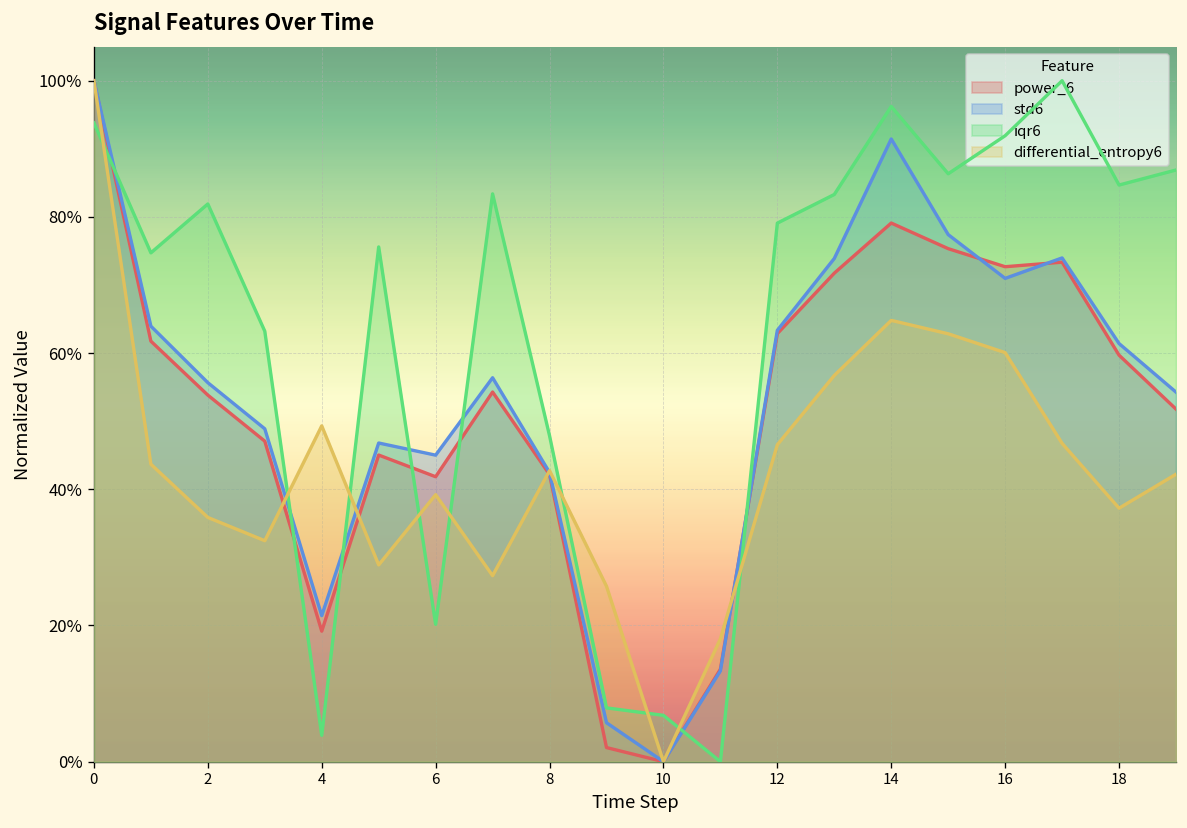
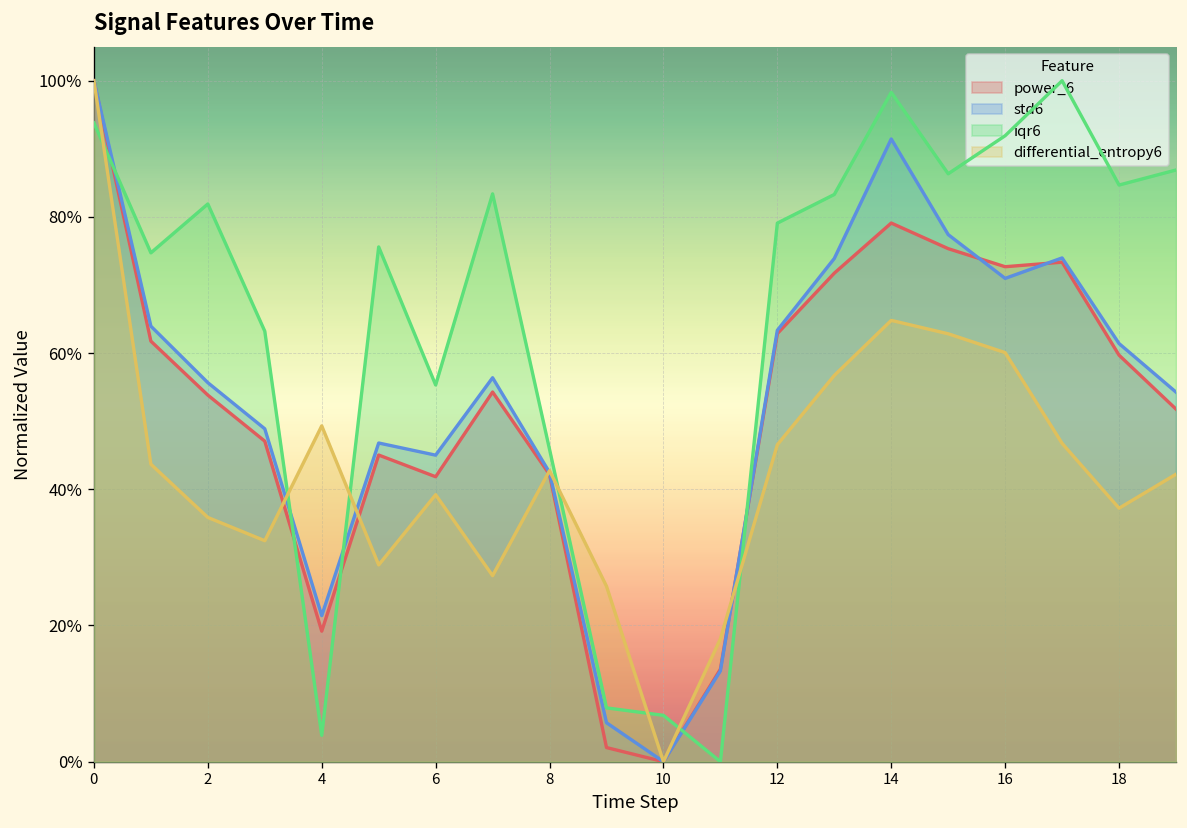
iqr6, 6: 20% -> 55%
iqr6, 8: 48% -> 46%
iqr6, 14: 96% -> 98%
